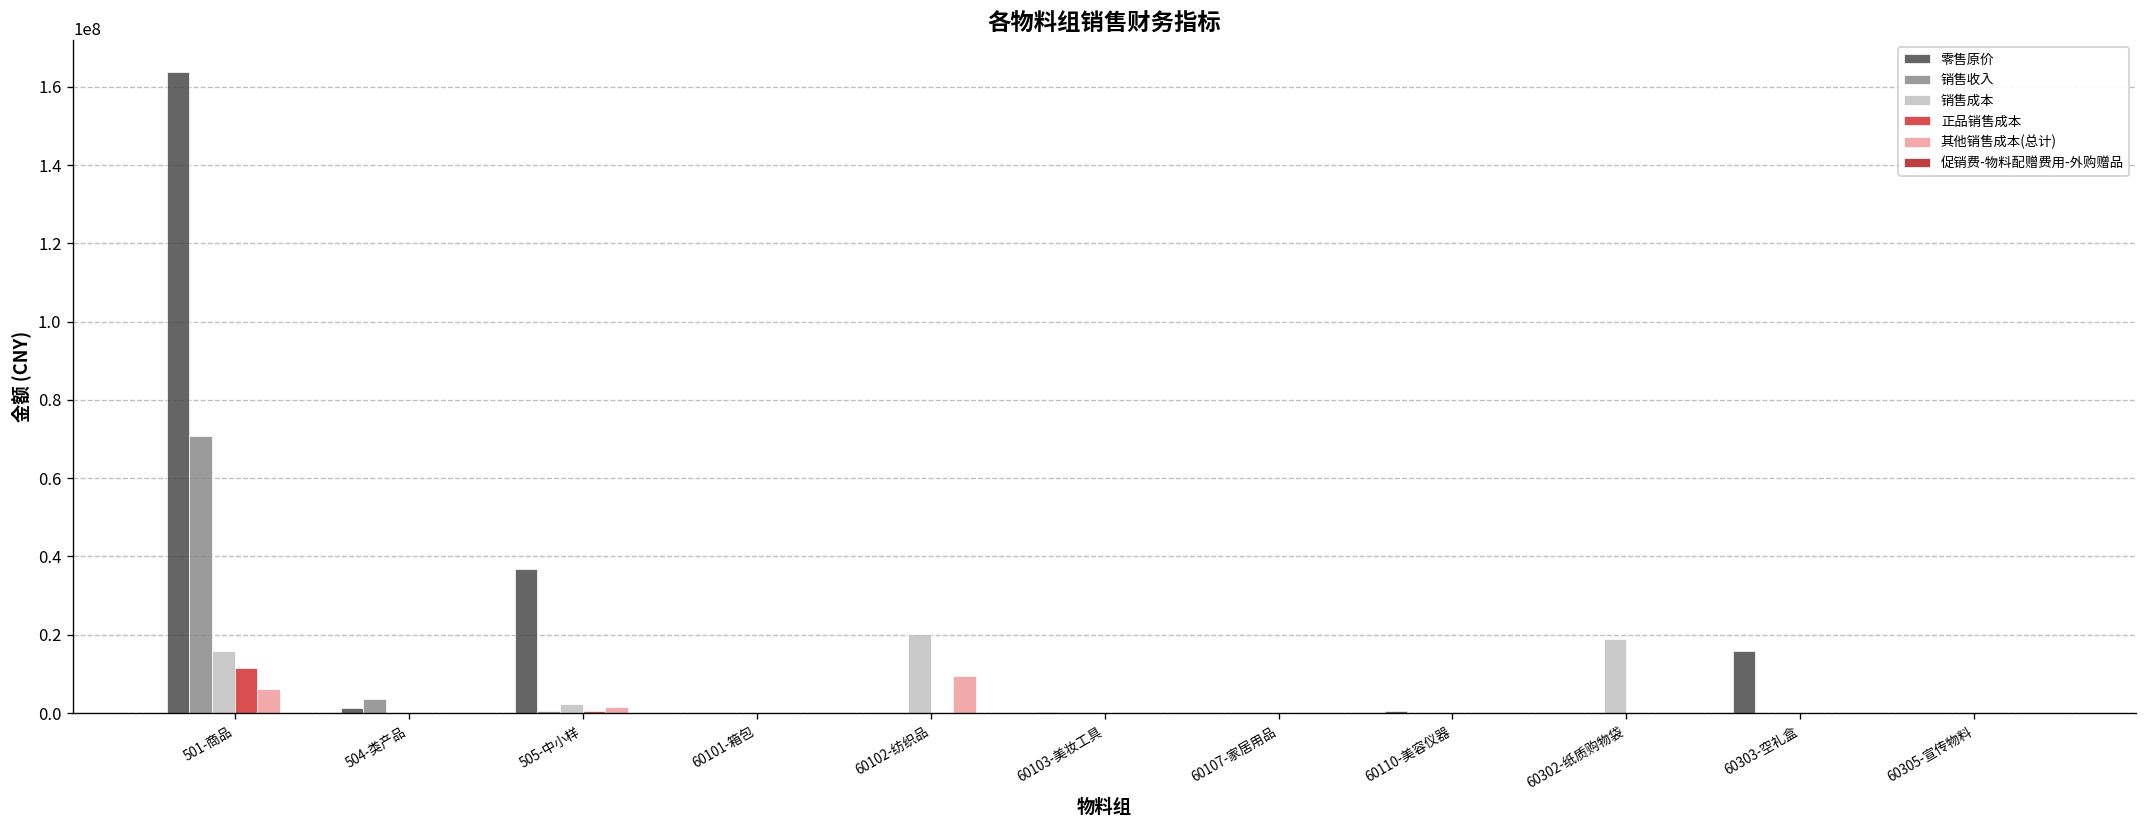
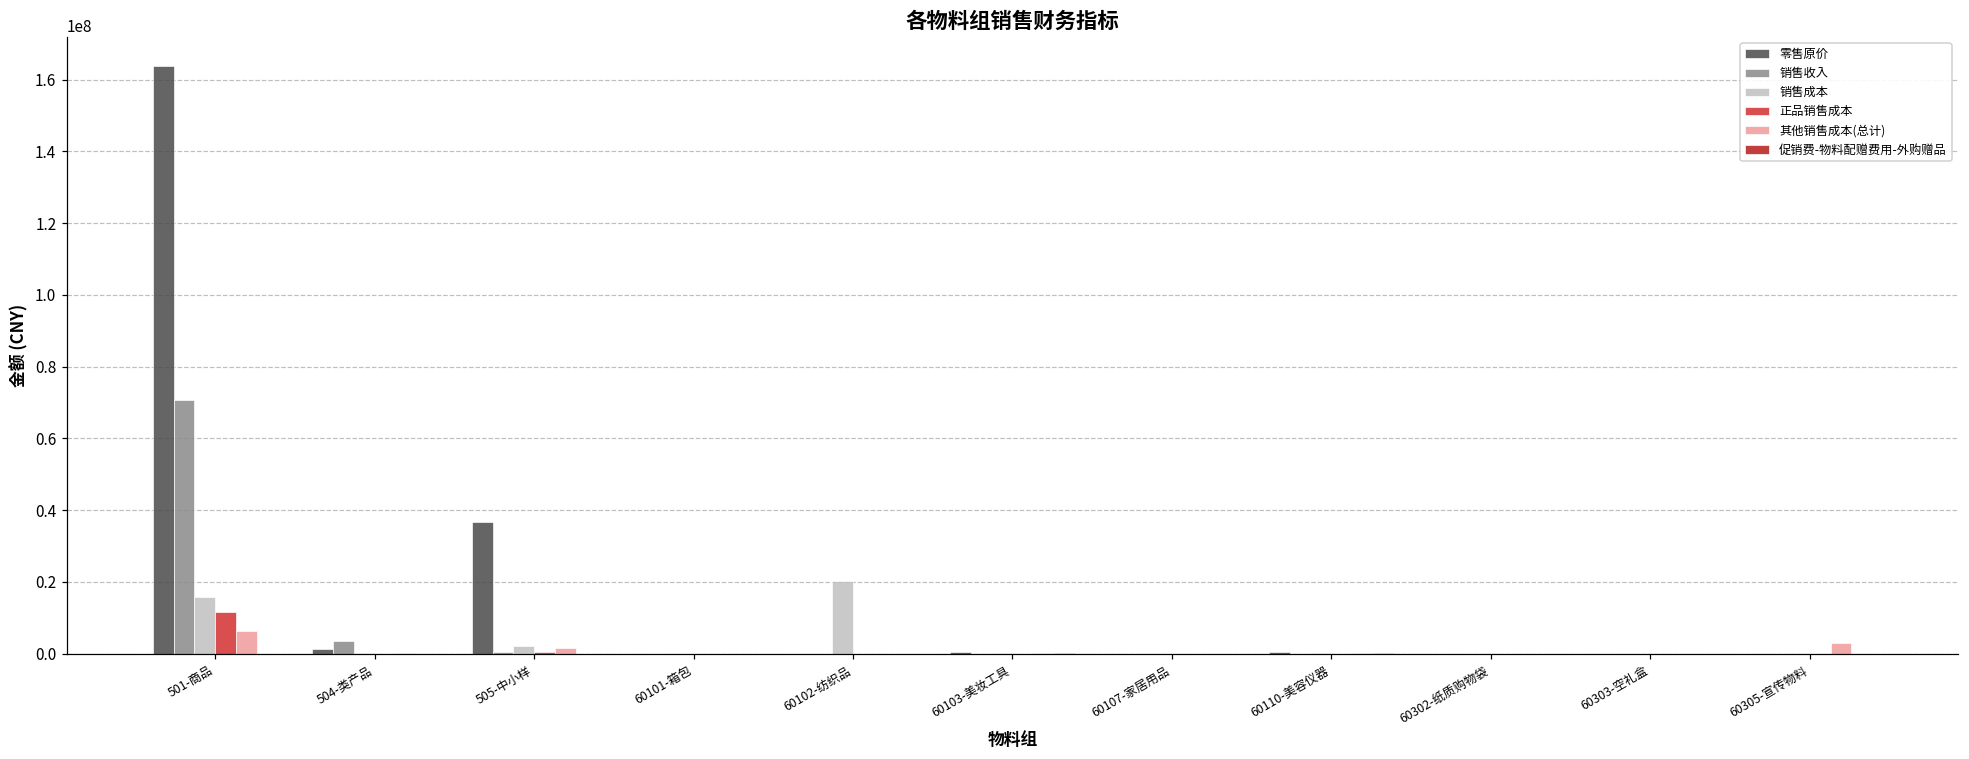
其他销售成本(总计), 60102-纺织品: 9000000 -> 0
销售成本, 60302-纸质购物袋: 19000000 -> 0
零售原价, 60303-空礼盒: 16000000 -> 0
其他销售成本(总计), 60305-宣传物料: 0 -> 3000000
